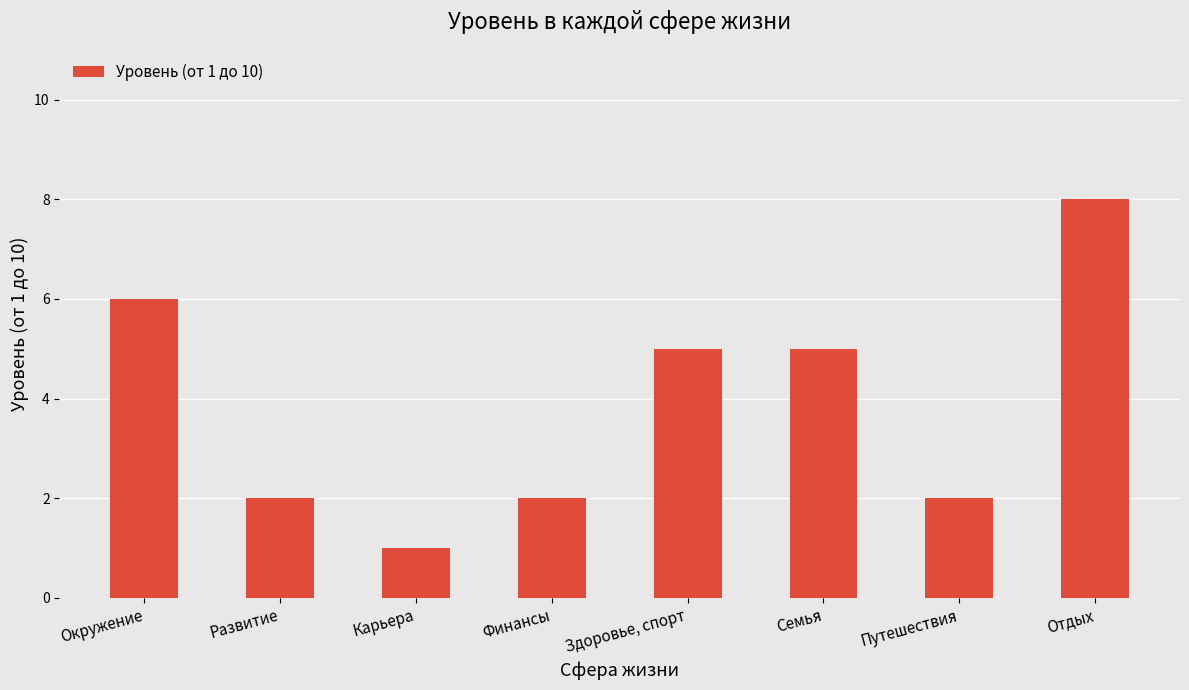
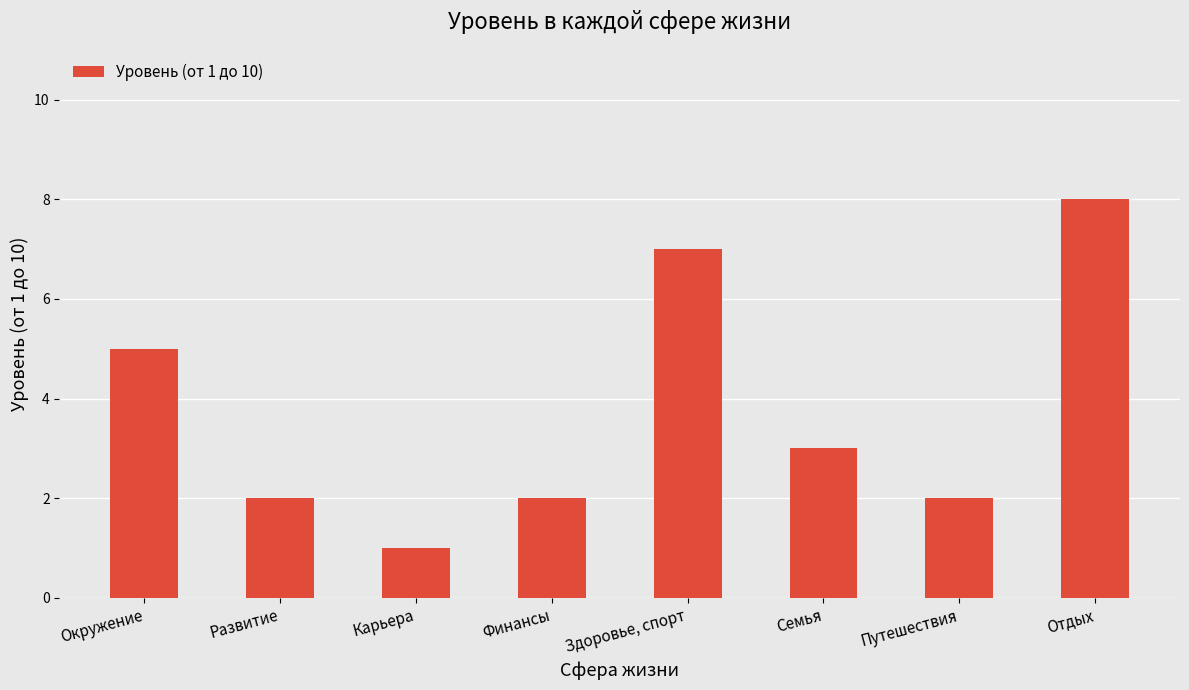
Окружение: 6 -> 5
Здоровье, спорт: 5 -> 7
Семья: 5 -> 3
